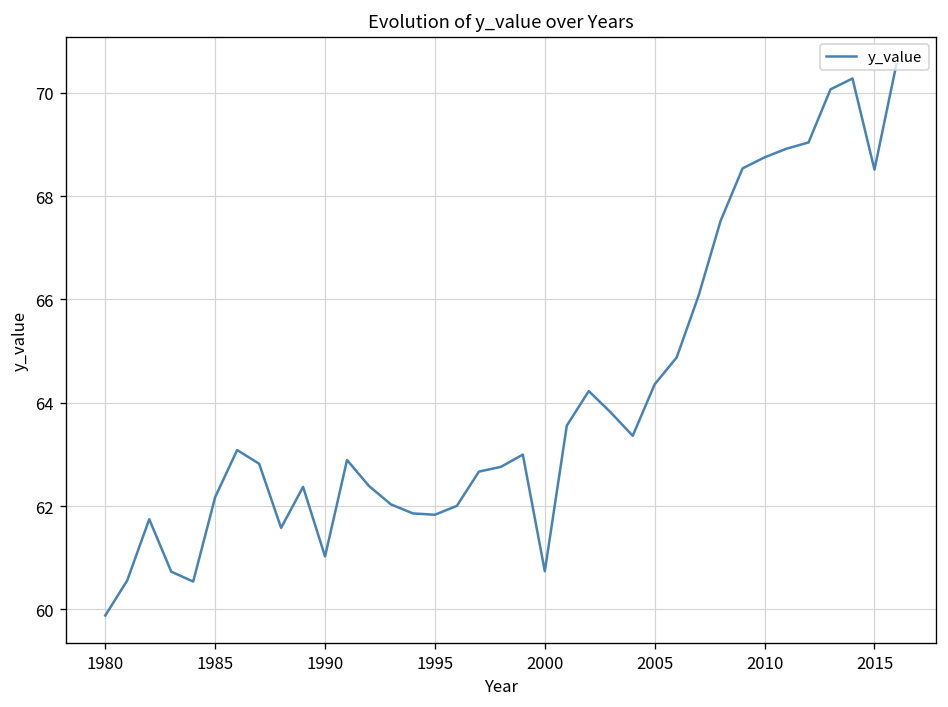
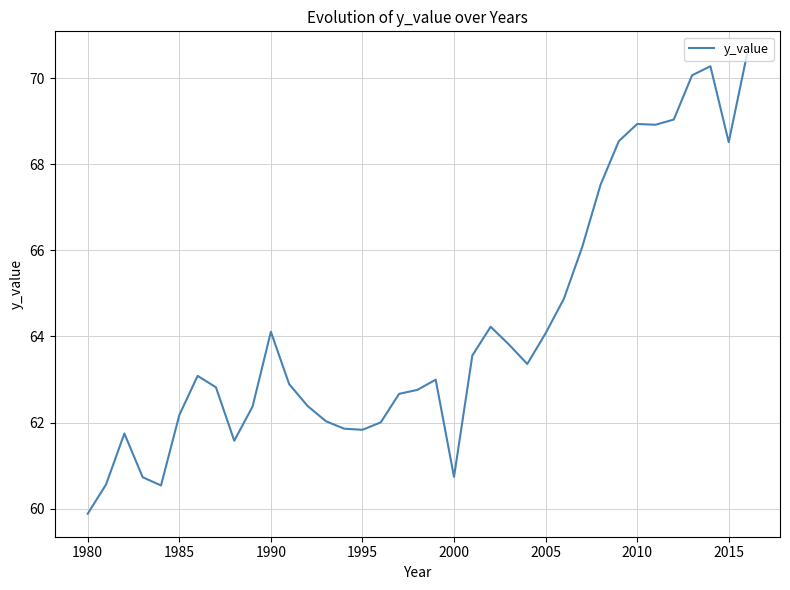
1990: 61.0 -> 64.1
2005: 64.4 -> 64.1
2010: 68.8 -> 68.9
